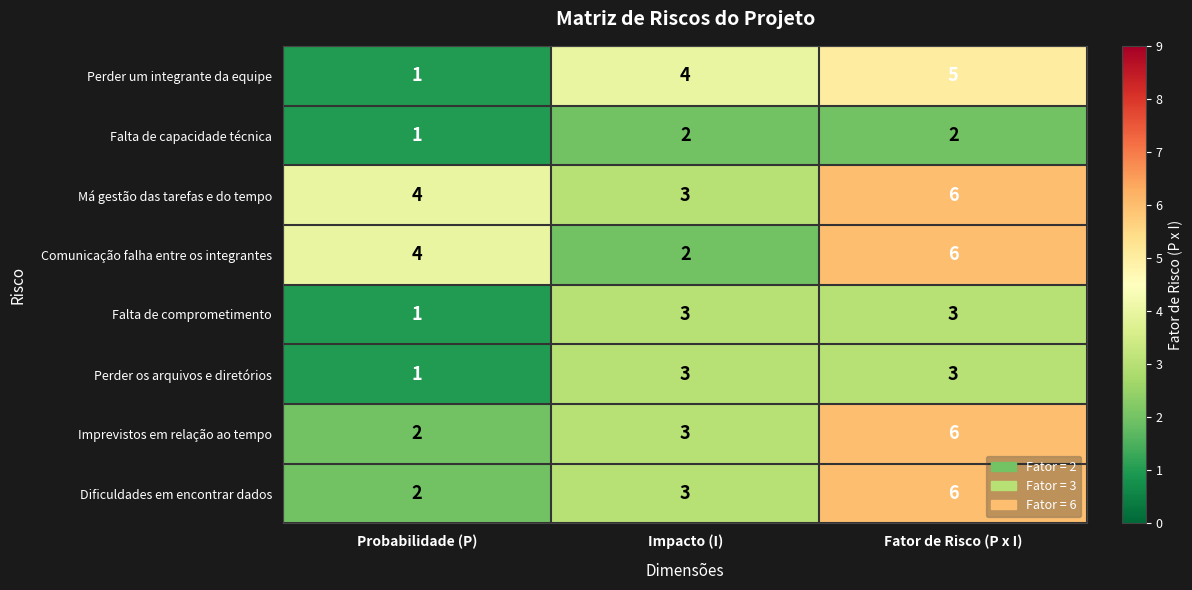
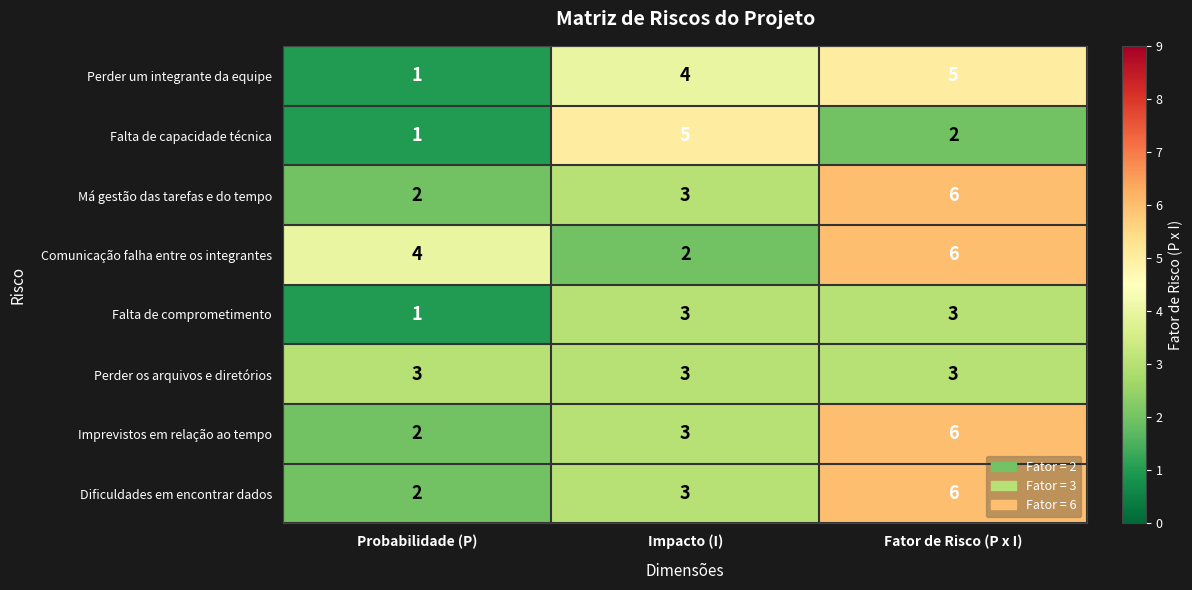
Falta de capacidade técnica, Impacto (I): 2 -> 5
Má gestão das tarefas e do tempo, Probabilidade (P): 4 -> 2
Perder os arquivos e diretórios, Probabilidade (P): 1 -> 3
